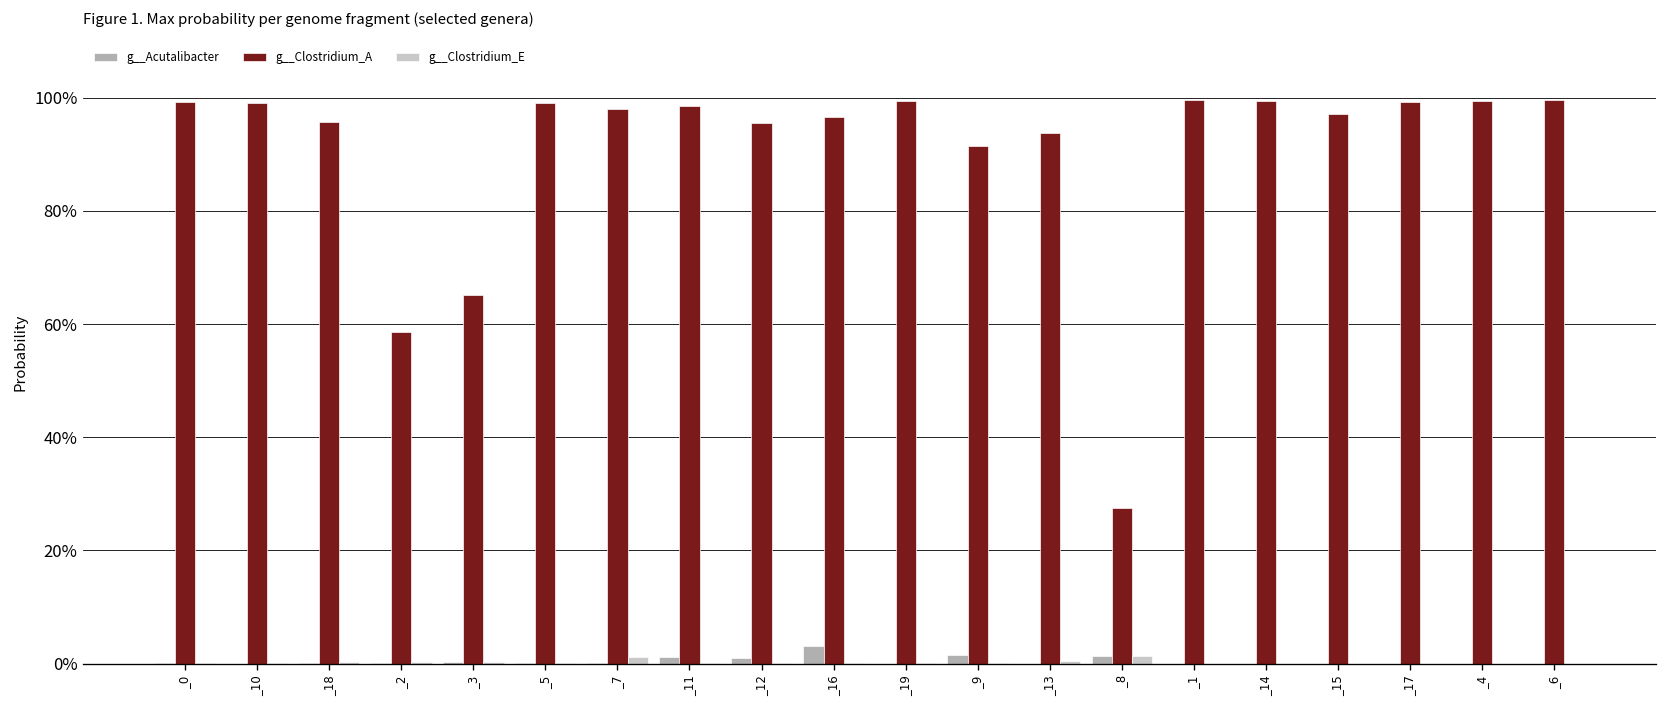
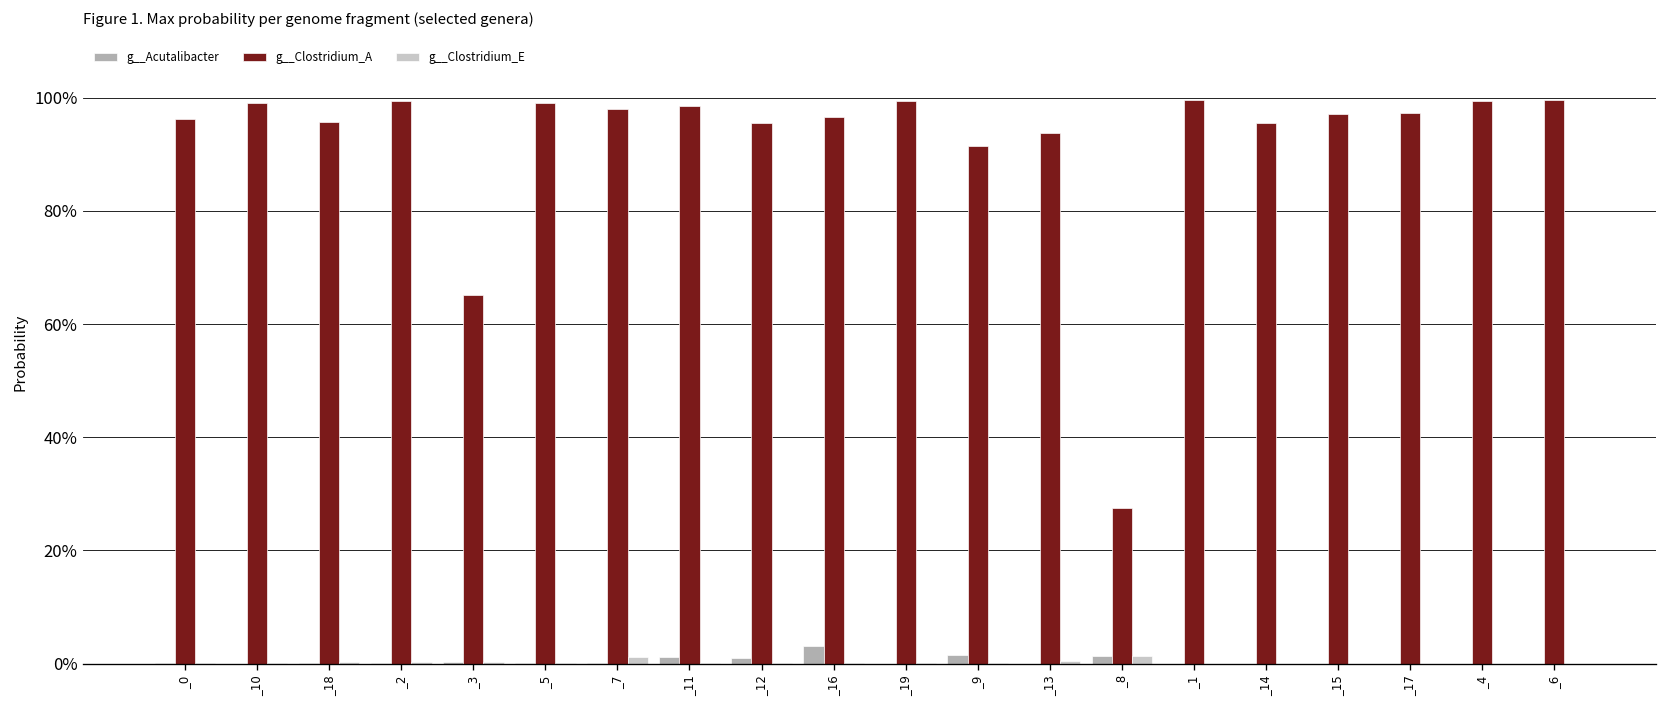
g__Clostridium_A, _0: 99% -> 96%
g__Clostridium_A, _2: 59% -> 99%
g__Clostridium_A, _14: 99% -> 95%
g__Clostridium_A, _17: 99% -> 97%
